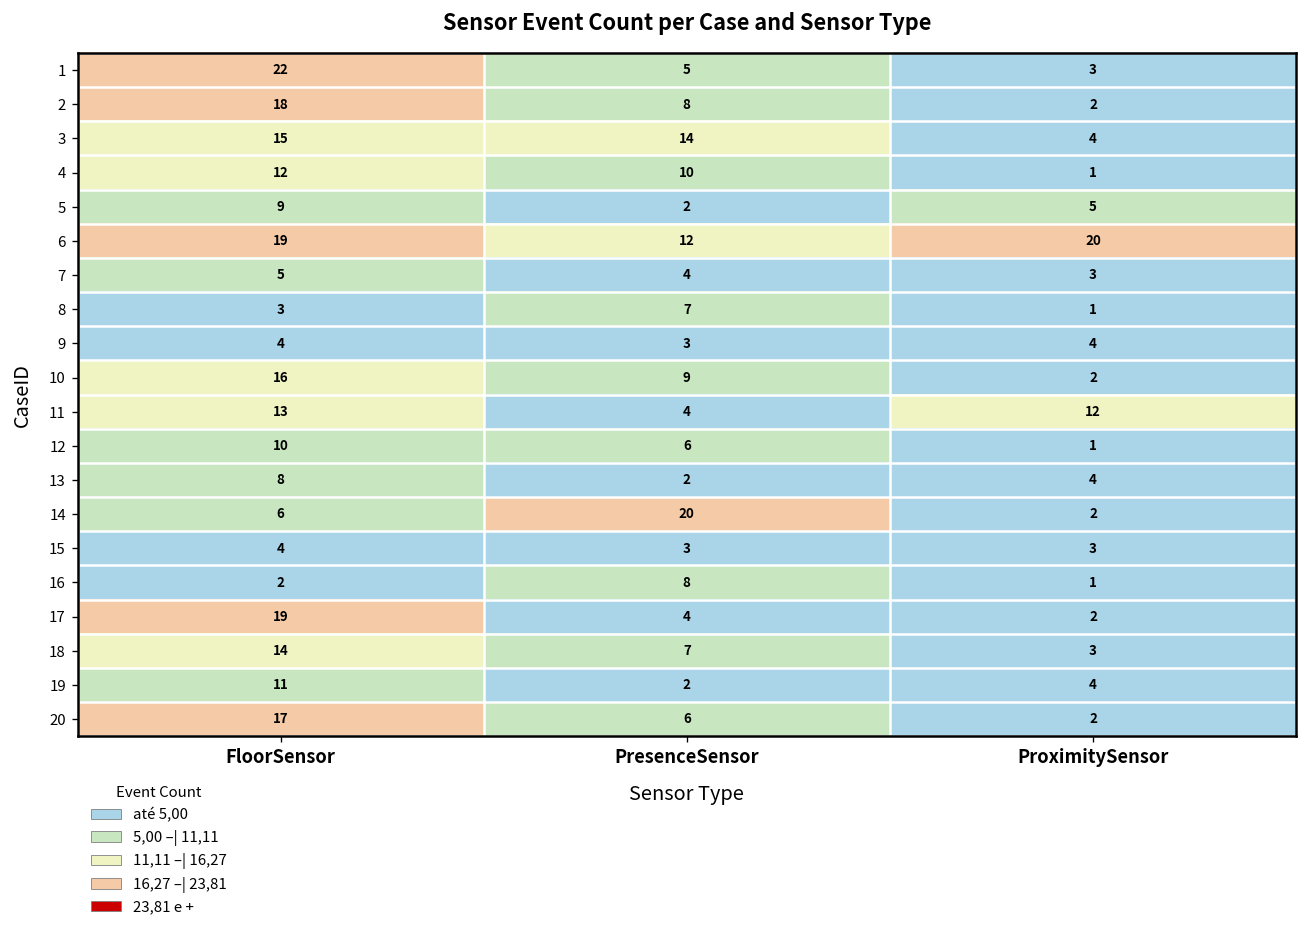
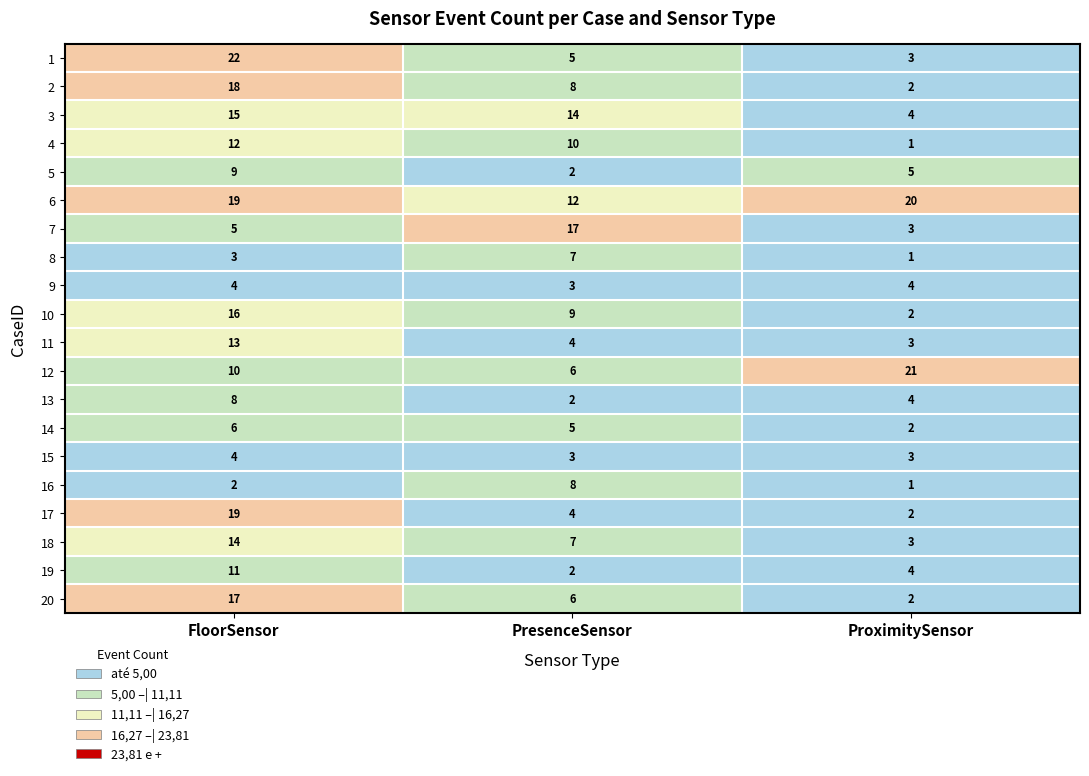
7, PresenceSensor: 4 -> 17
11, ProximitySensor: 12 -> 3
12, ProximitySensor: 1 -> 21
14, PresenceSensor: 20 -> 5
